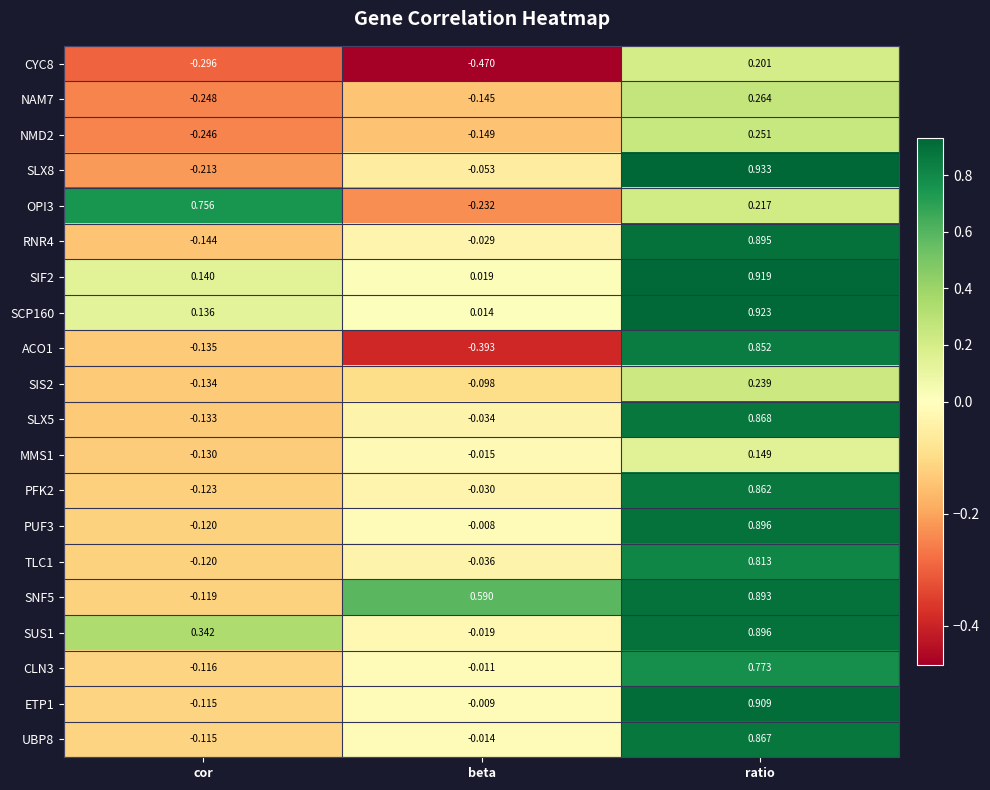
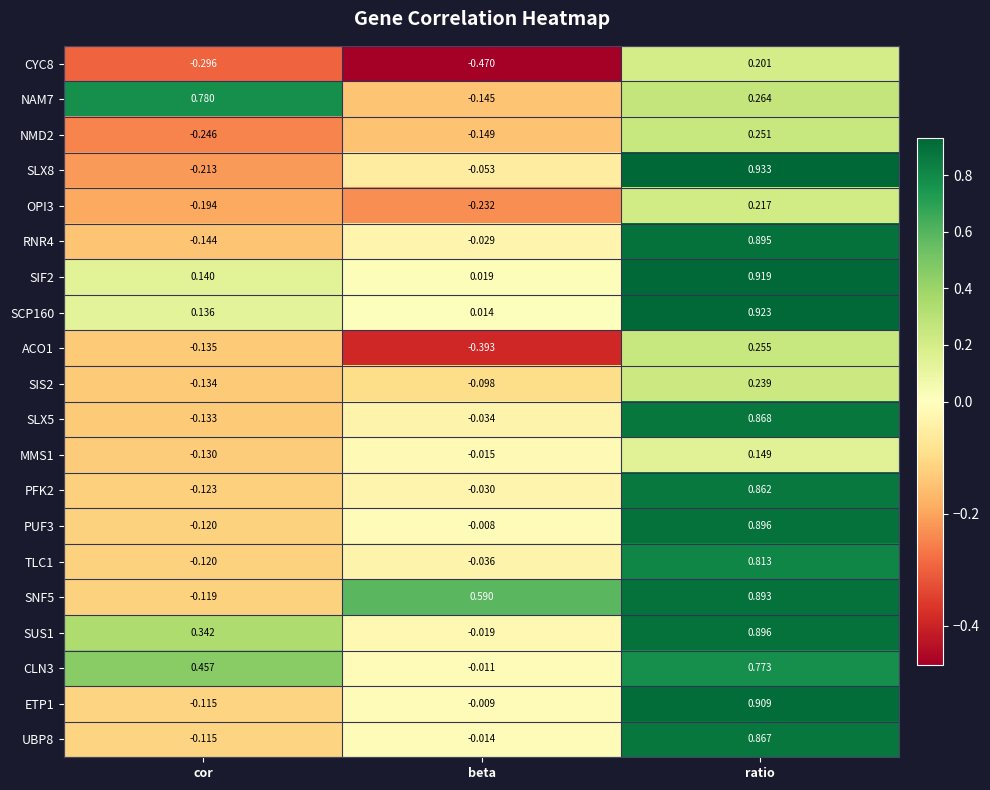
NAM7, cor: -0.248 -> 0.780
OPI3, cor: 0.756 -> -0.194
ACO1, ratio: 0.852 -> 0.255
CLN3, cor: -0.116 -> 0.457
